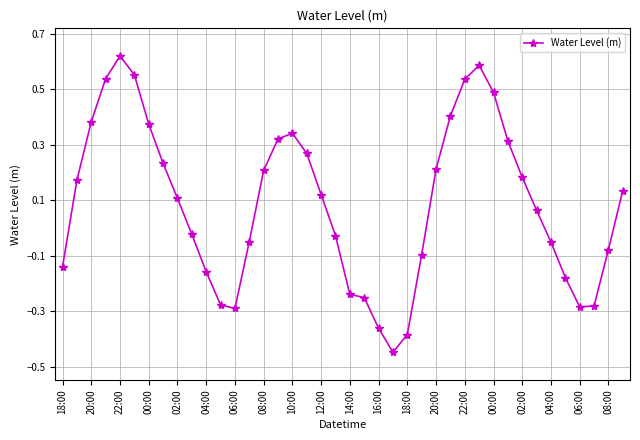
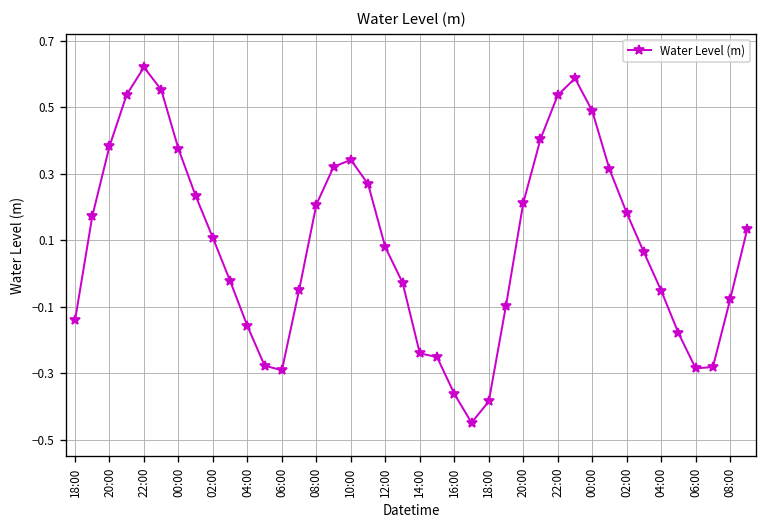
12:00: 0.12 -> 0.08
